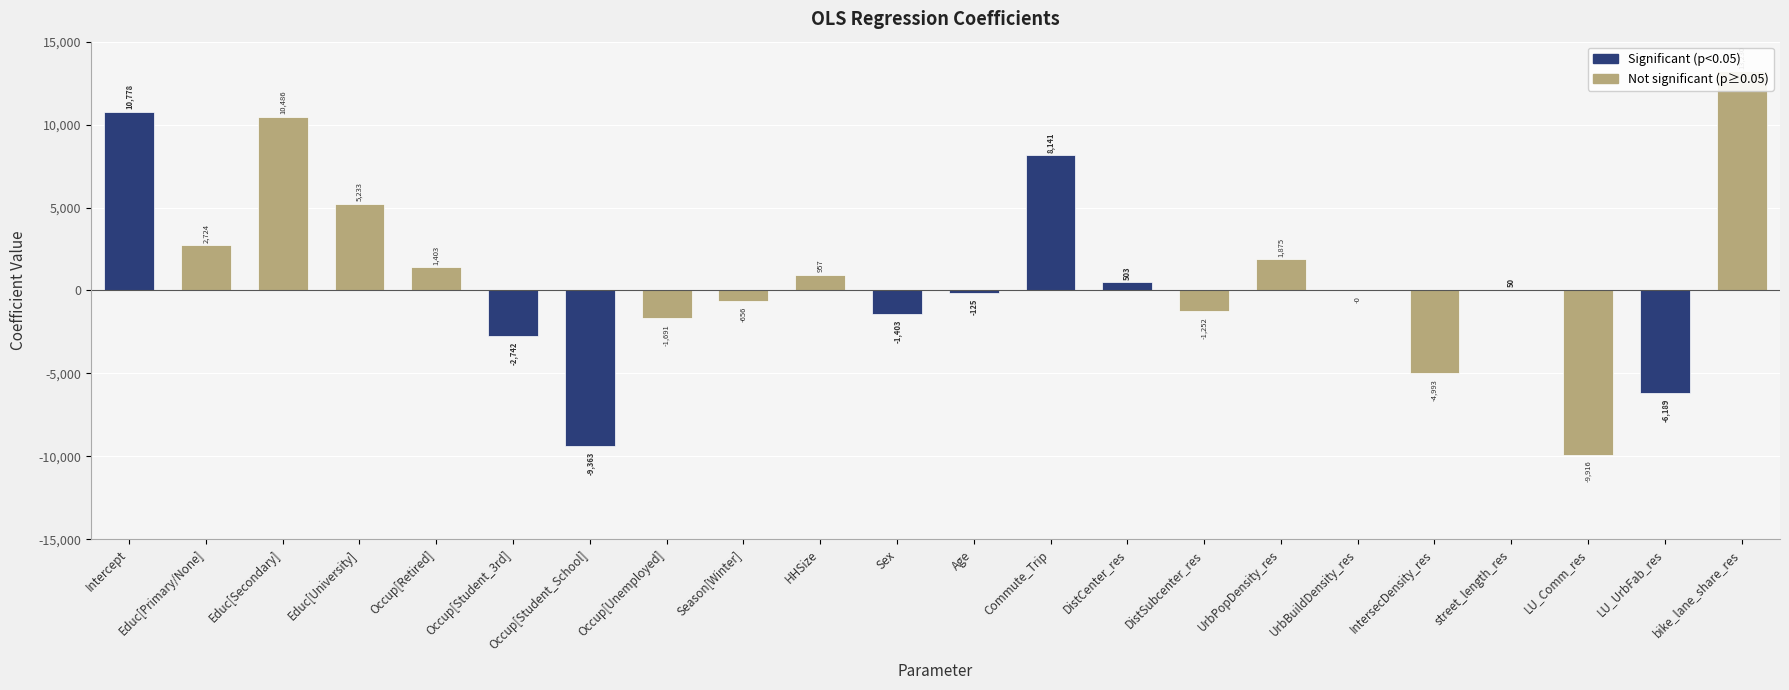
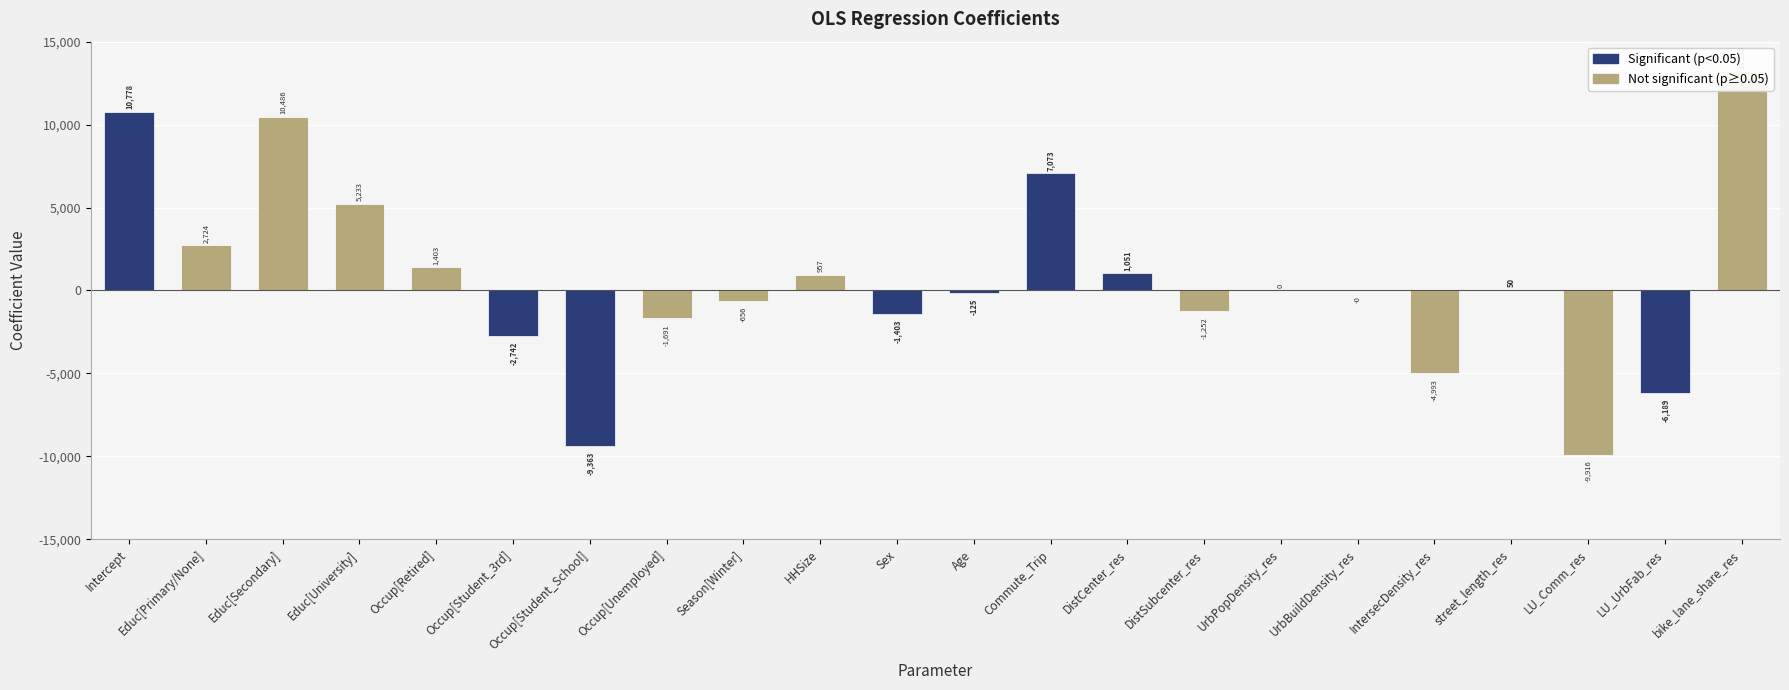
Commute_Trip: 8,141 -> 7,073
DistCenter_res: 503 -> 1,051
UrbPopDensity_res: 1,875 -> 0
